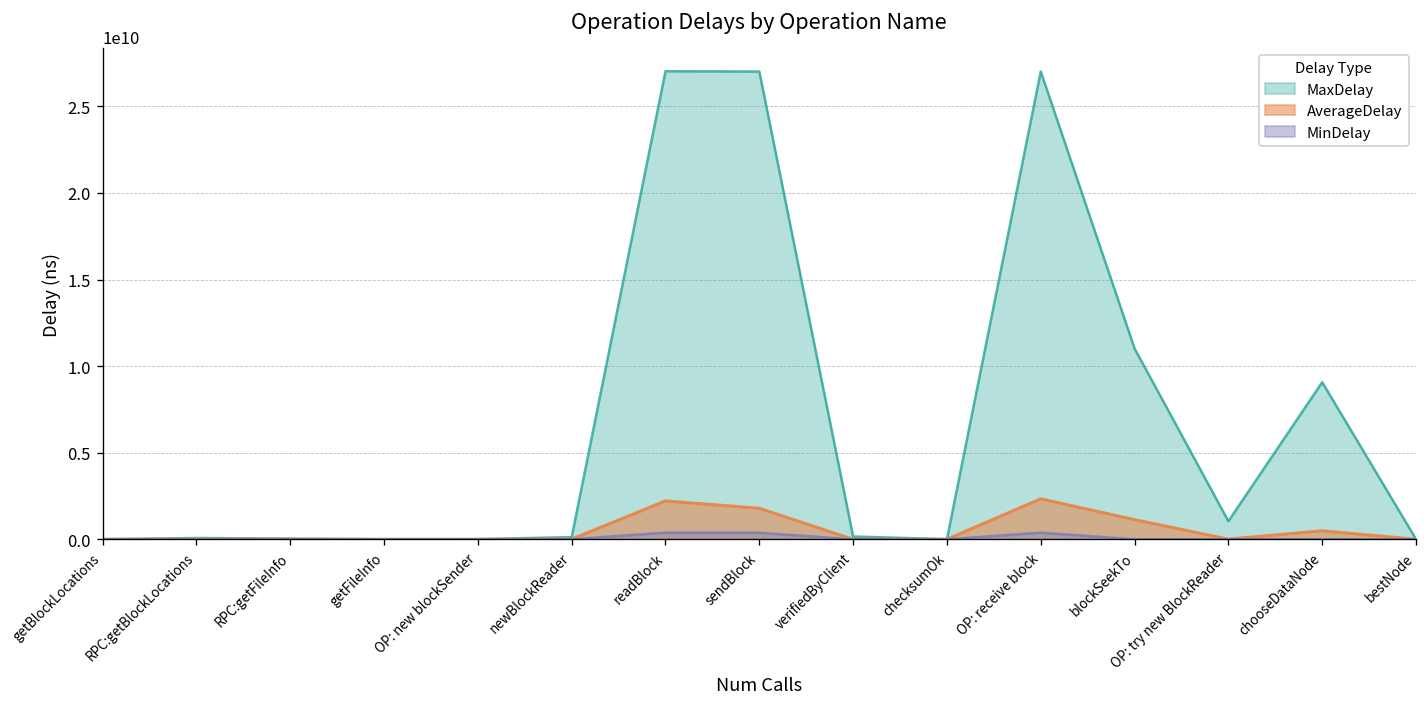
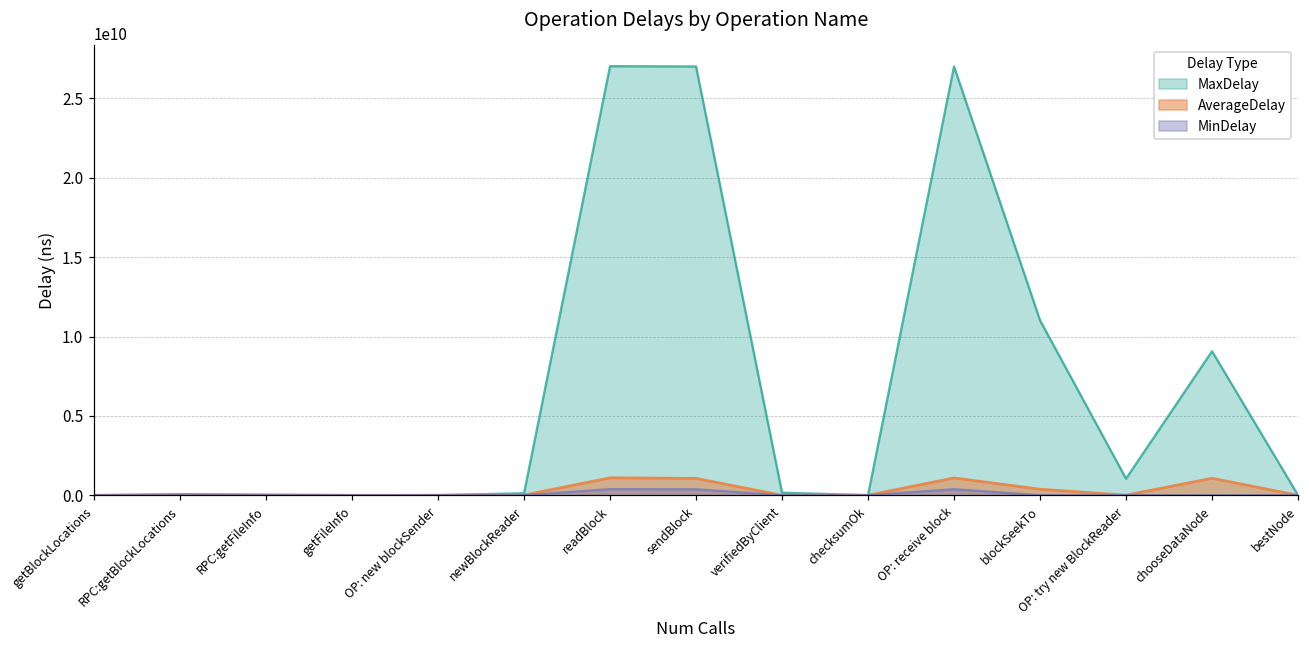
AverageDelay, readBlock: 2200000000 -> 1100000000
AverageDelay, sendBlock: 1800000000 -> 1100000000
AverageDelay, OP: receive block: 2300000000 -> 1100000000
AverageDelay, blockSeekTo: 1100000000 -> 400000000
AverageDelay, chooseDataNode: 500000000 -> 1100000000
